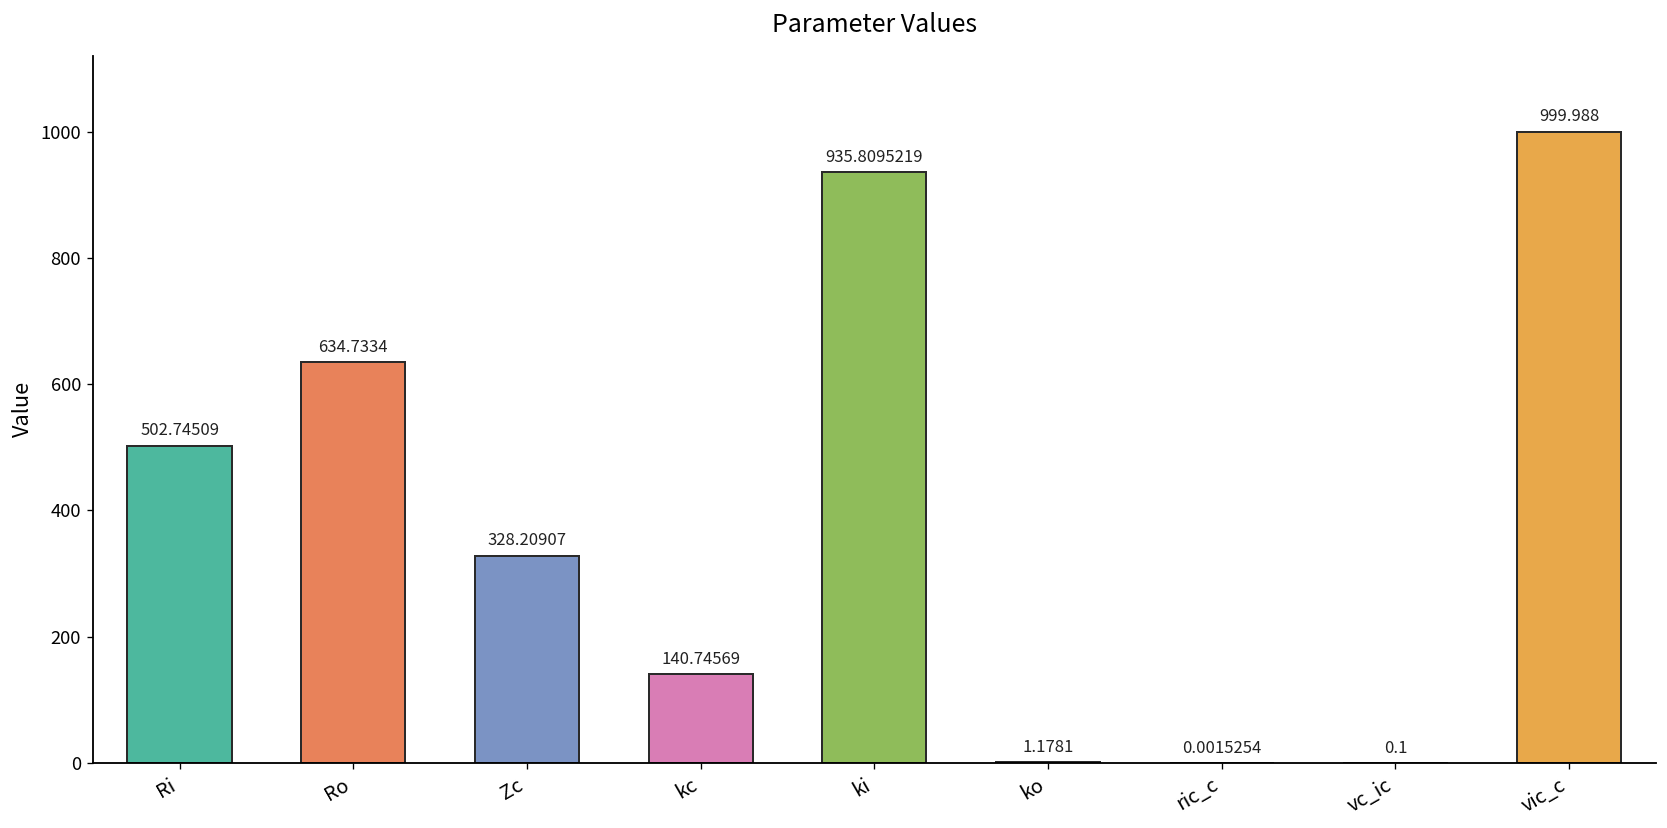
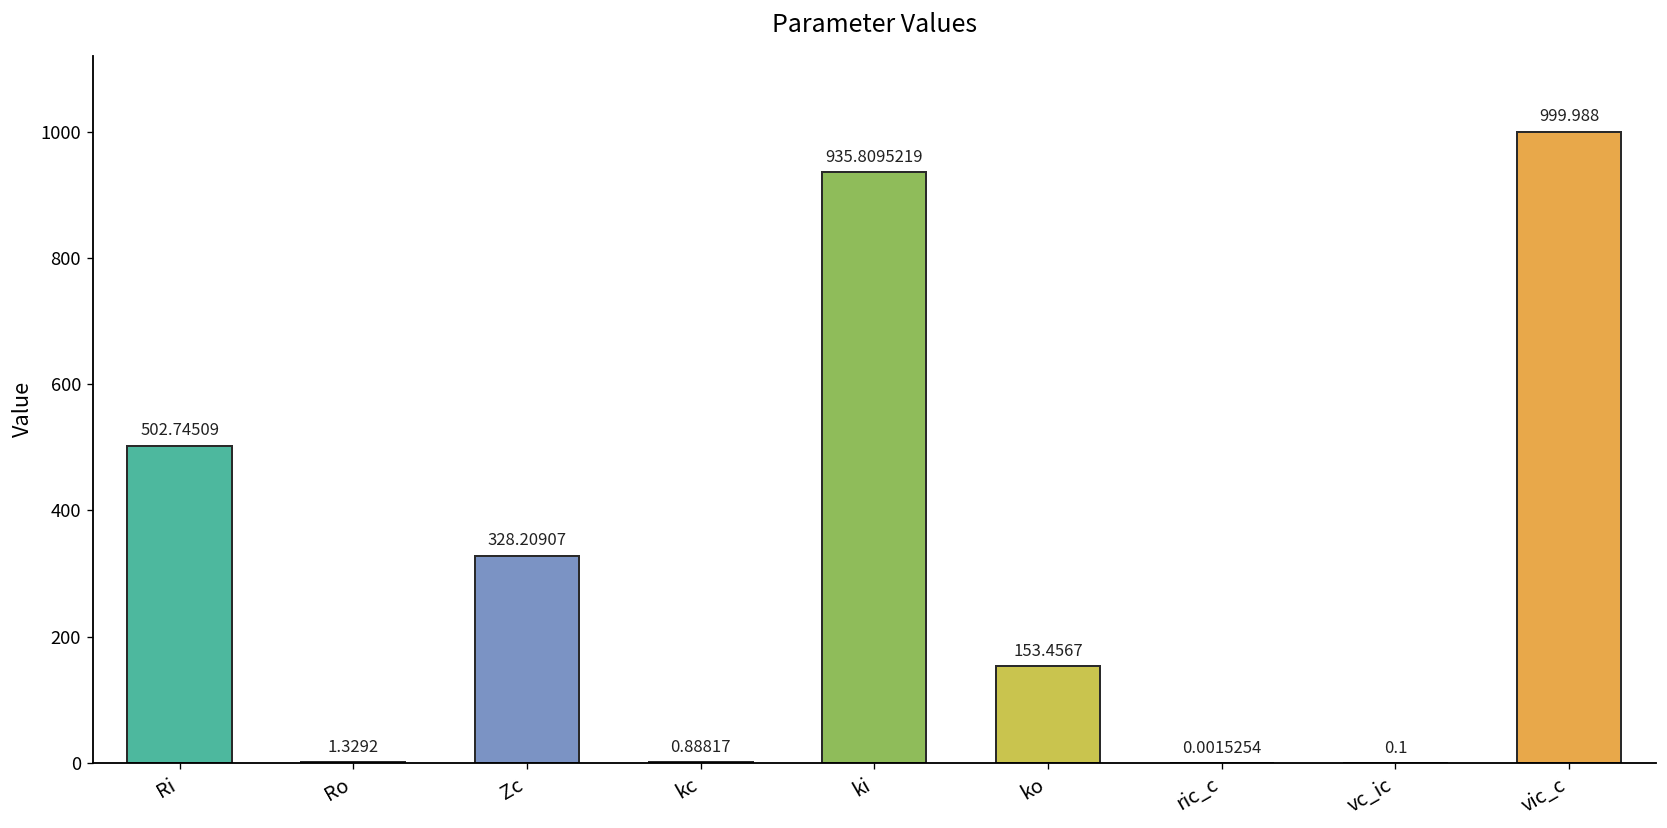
Ro: 634.7334 -> 1.3292
kc: 140.74569 -> 0.88817
ko: 1.1781 -> 153.4567
